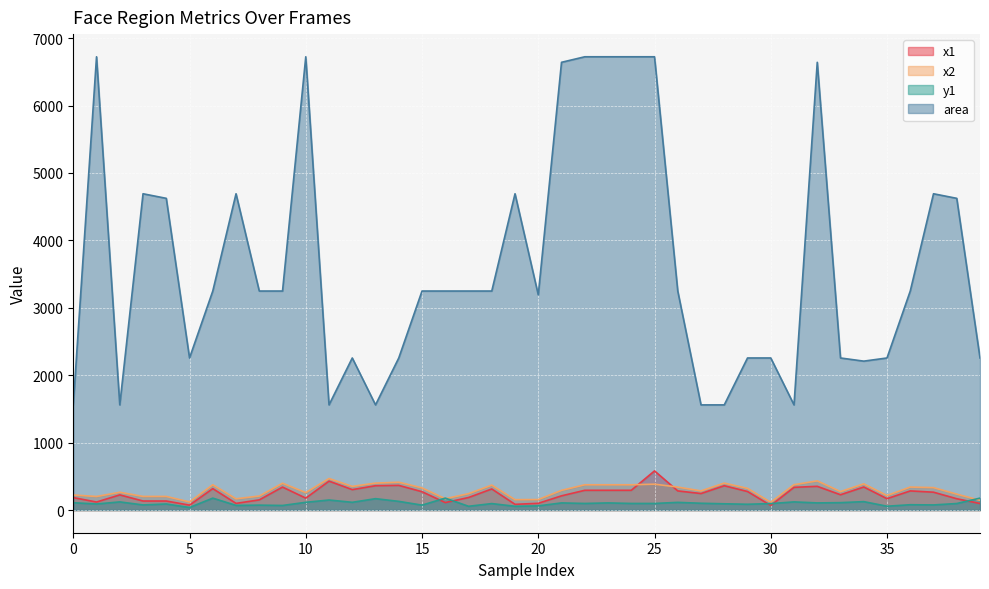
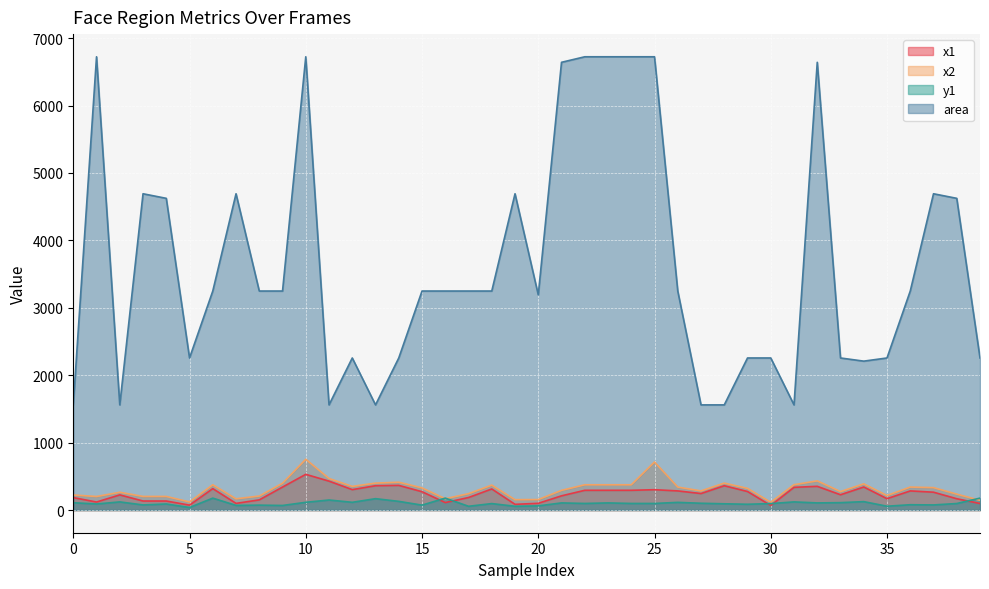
x1, 10: 200 -> 500
x2, 10: 300 -> 800
x1, 25: 600 -> 300
x2, 25: 400 -> 700
